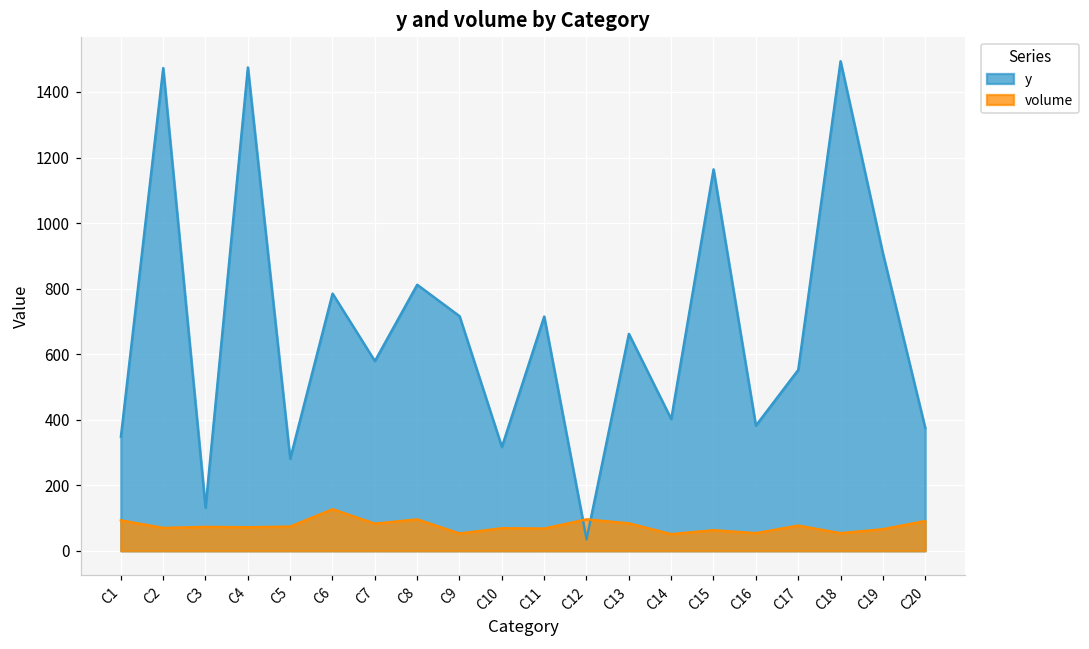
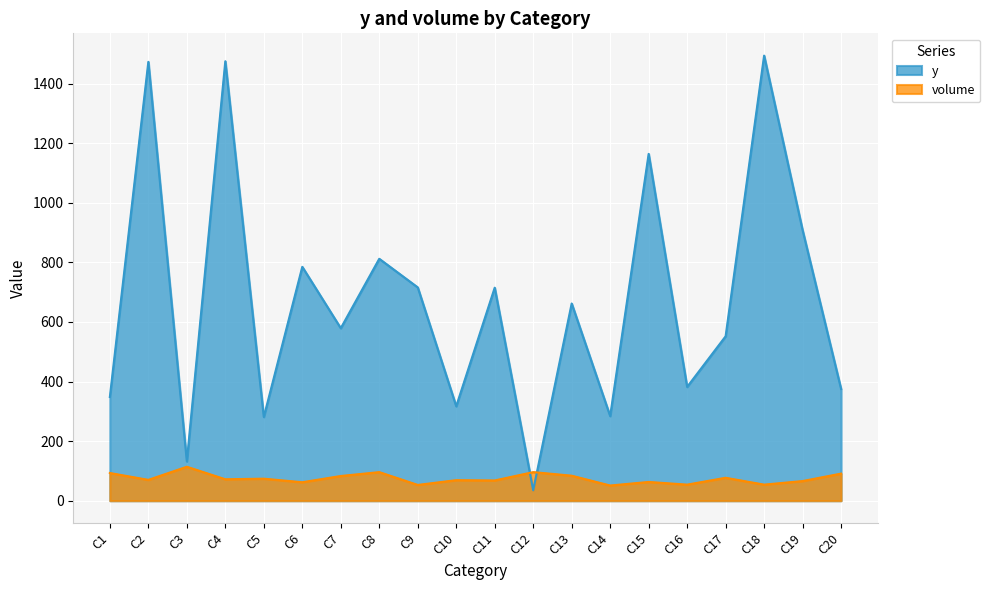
volume, C3: 70 -> 110
volume, C6: 130 -> 60
y, C14: 400 -> 280
